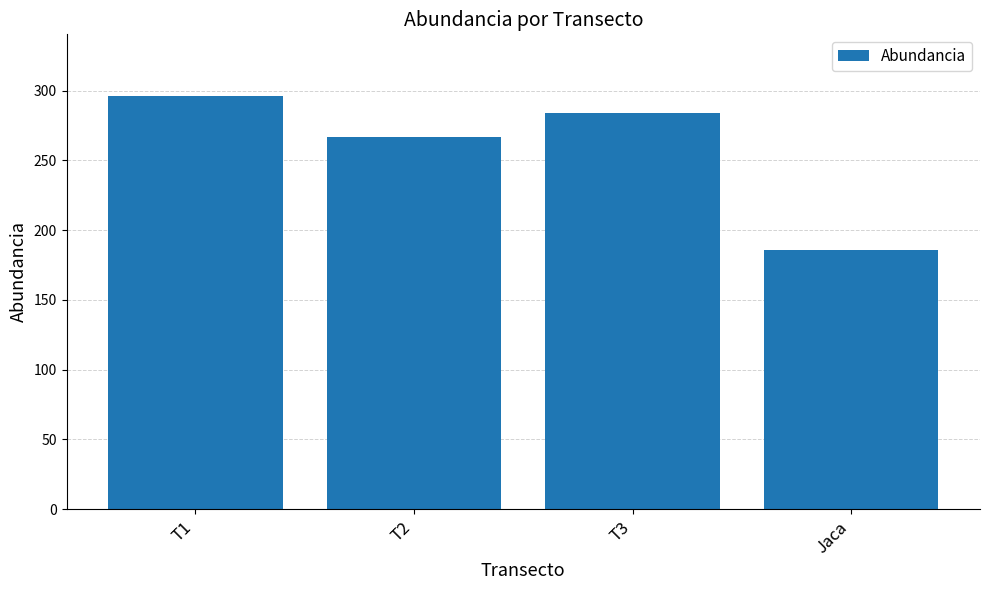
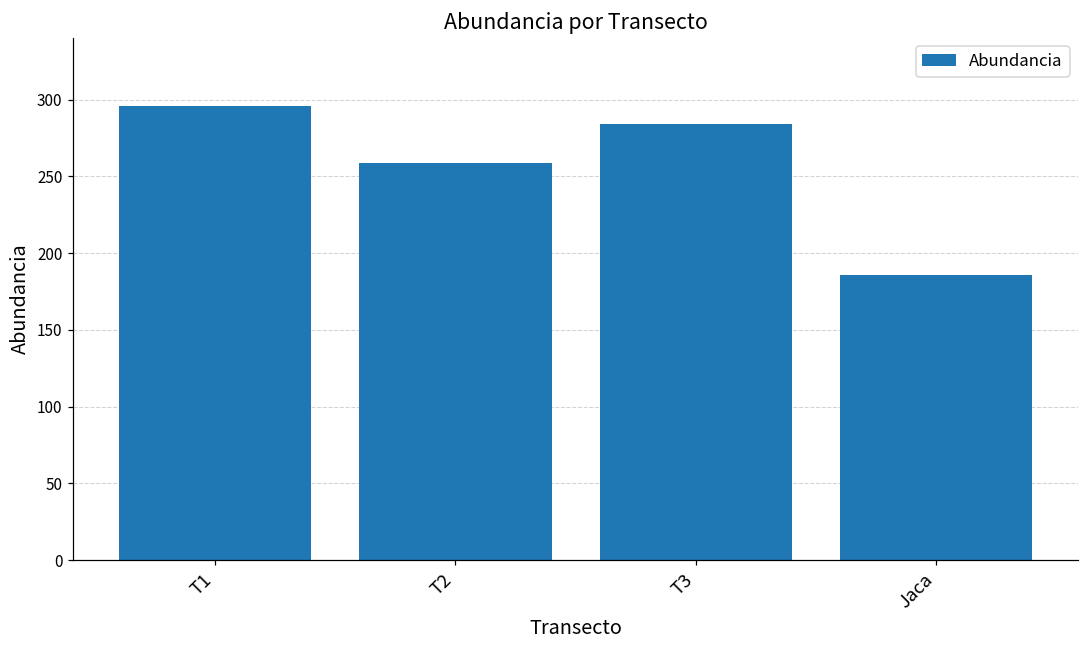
T2: 267 -> 259
